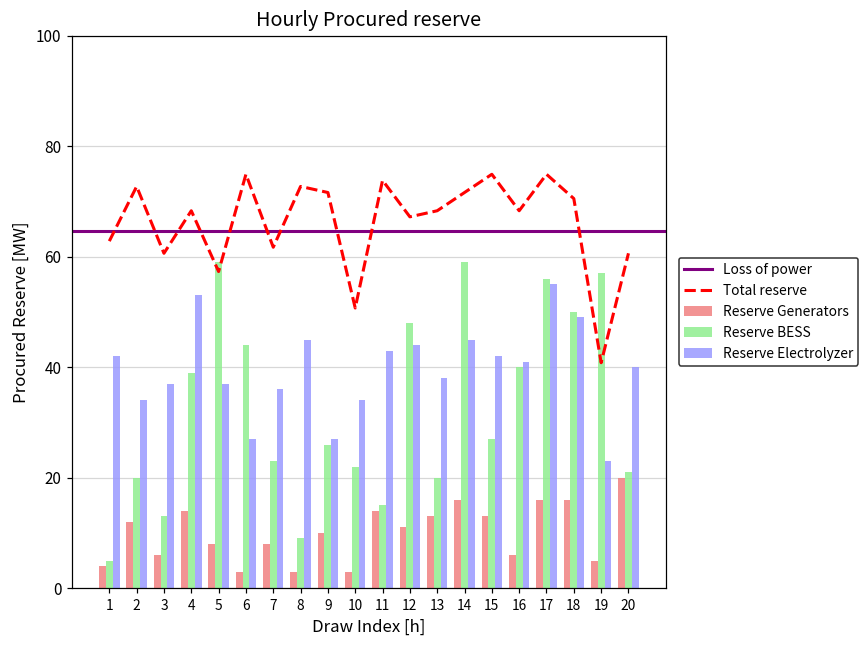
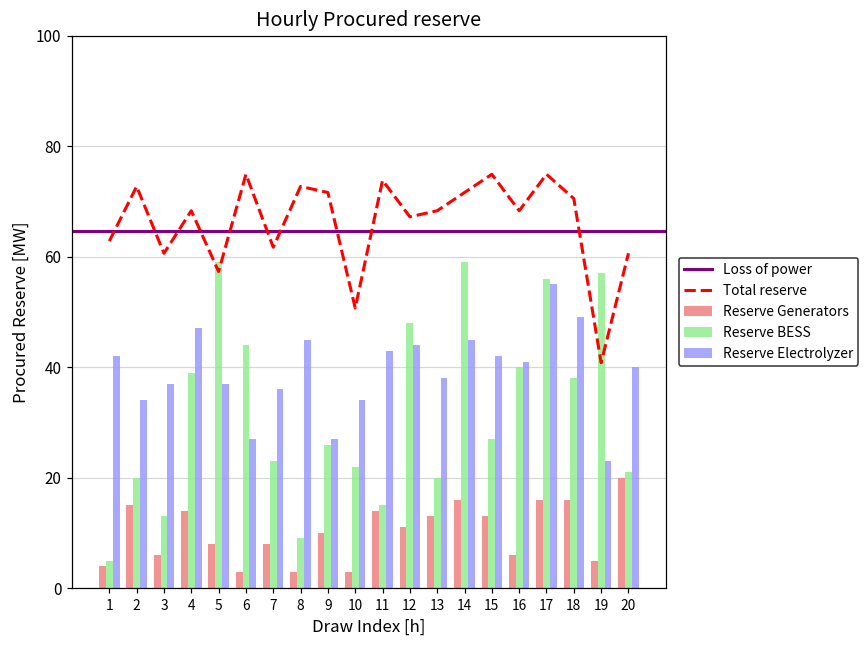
Reserve Generators, 2: 12 -> 15
Reserve Electrolyzer, 4: 53 -> 47
Reserve BESS, 18: 50 -> 38
